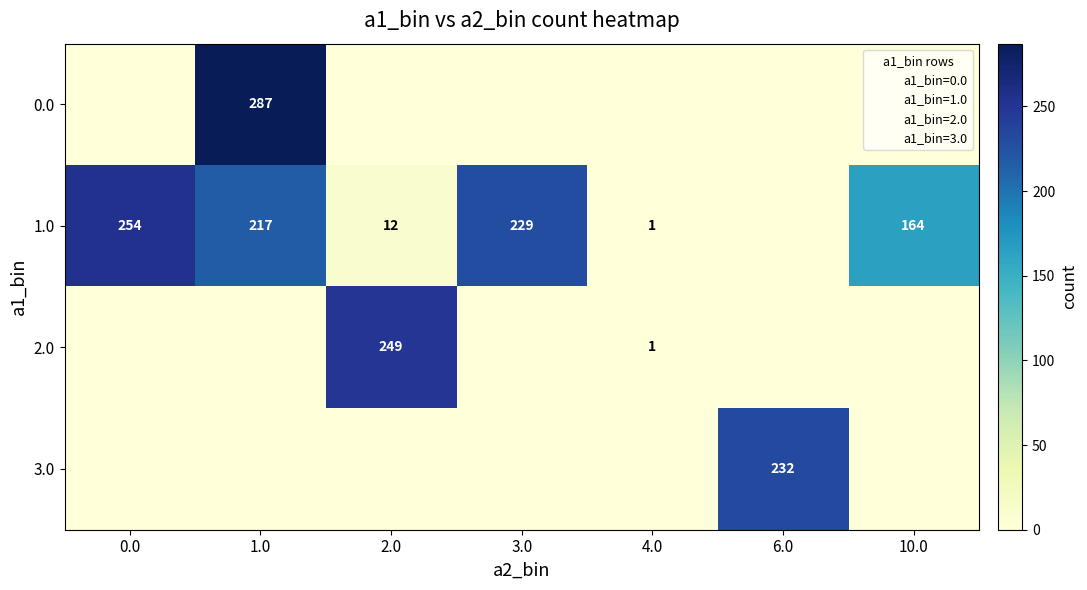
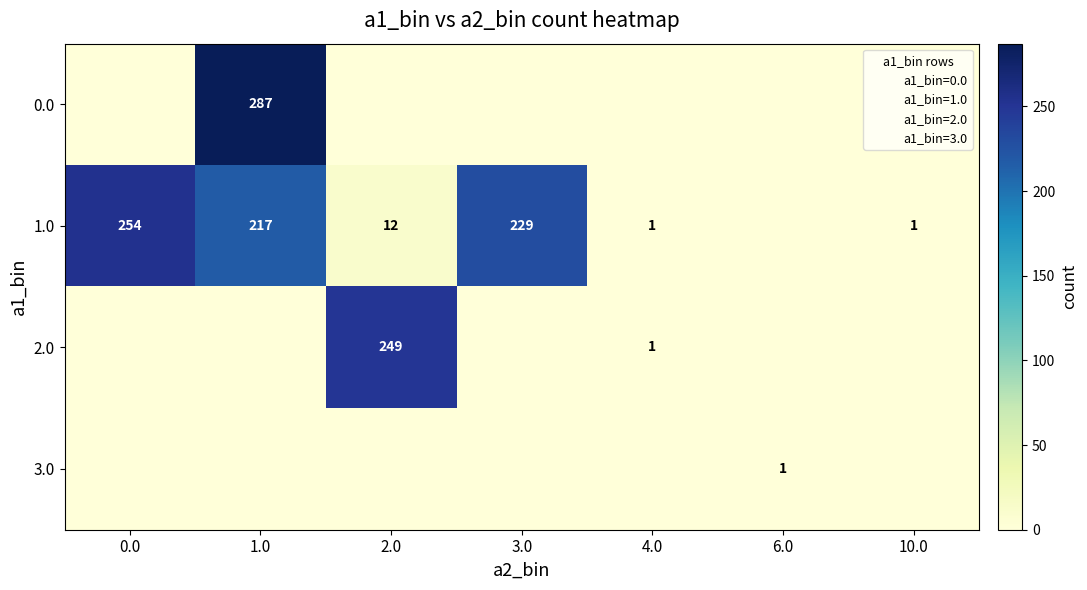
1.0, 10.0: 164 -> 1
3.0, 6.0: 232 -> 1
